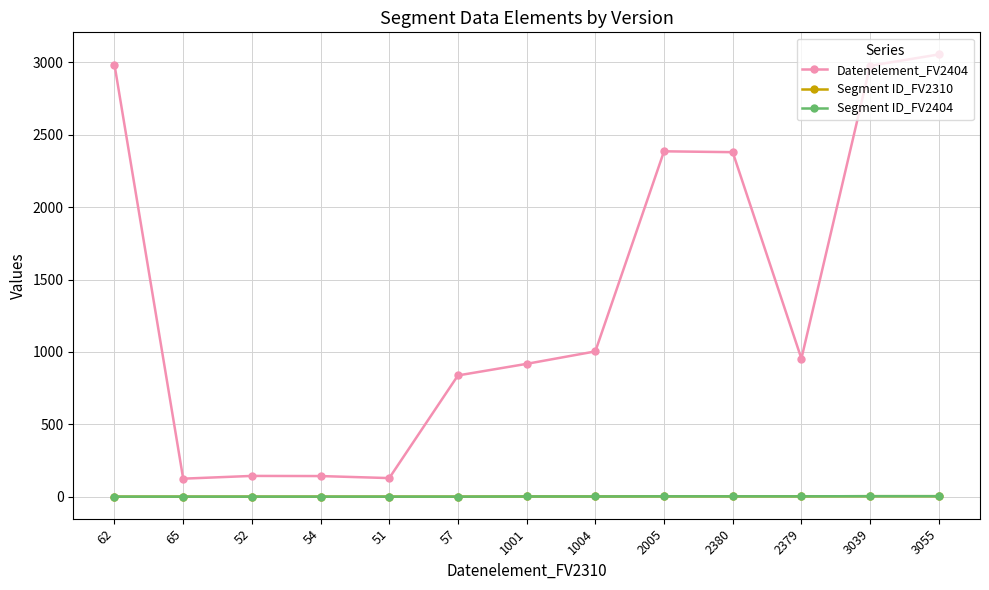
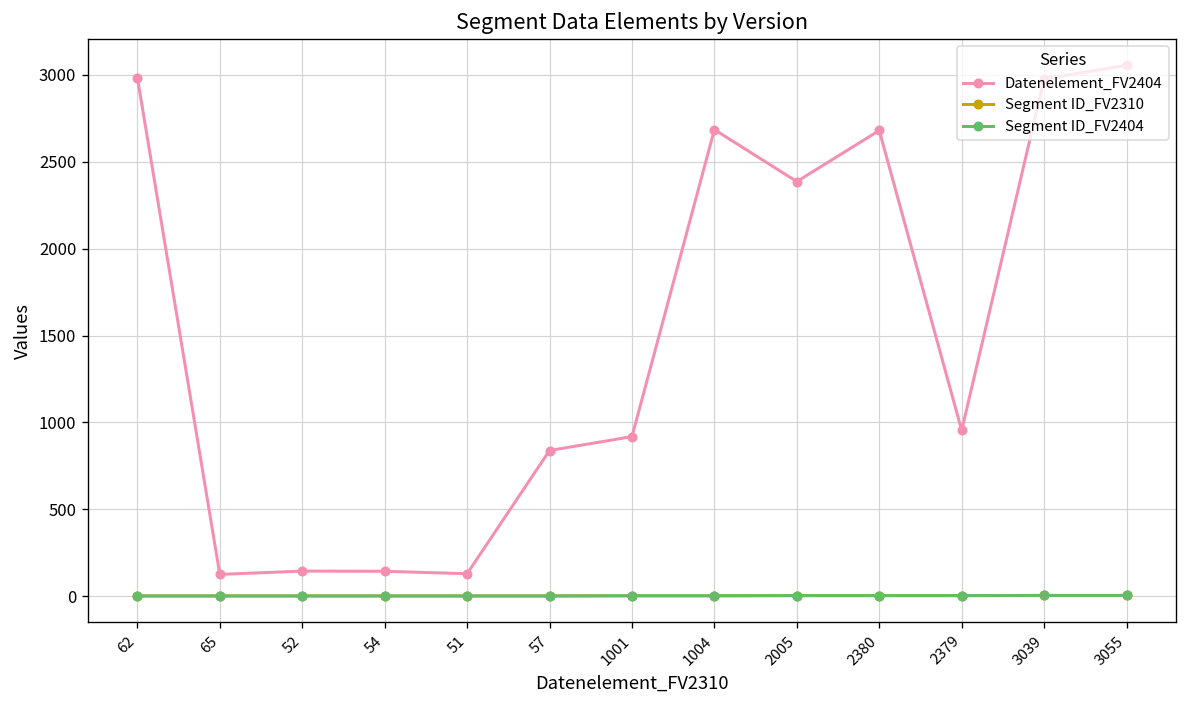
Datenelement_FV2404, 1004: 1000 -> 2690
Datenelement_FV2404, 2380: 2380 -> 2680
